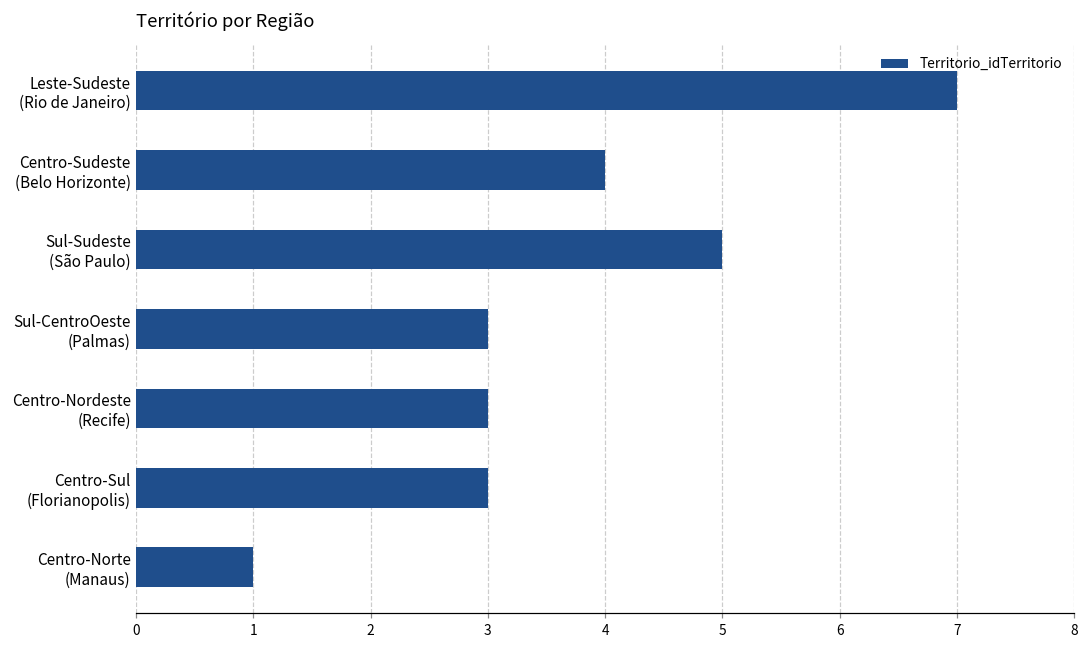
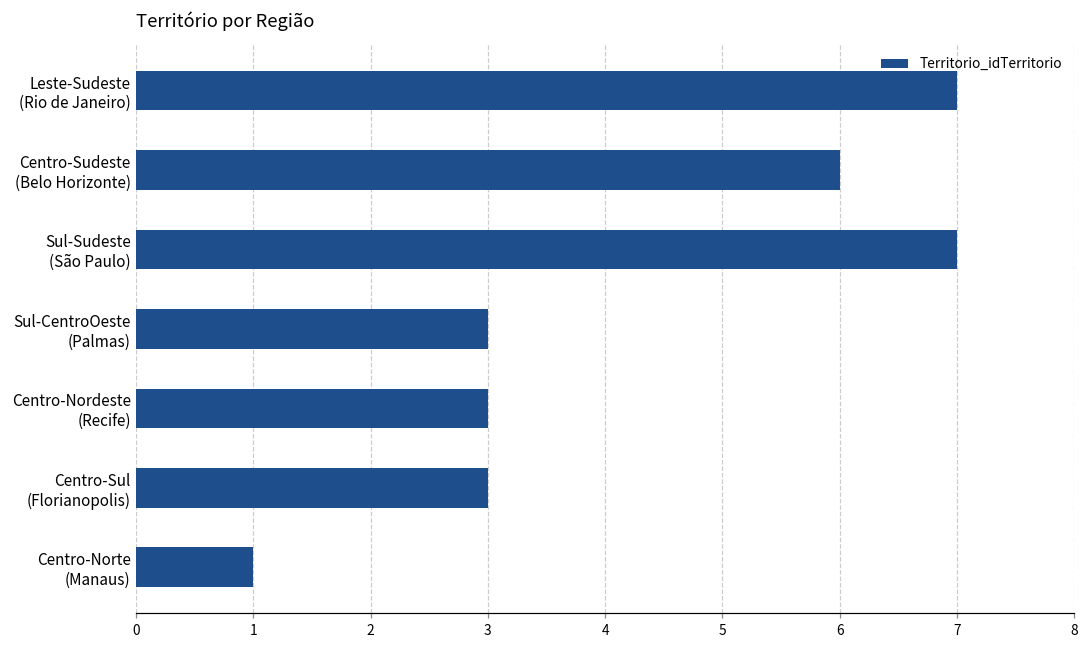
Centro-Sudeste (Belo Horizonte): 4 -> 6
Sul-Sudeste (São Paulo): 5 -> 7
